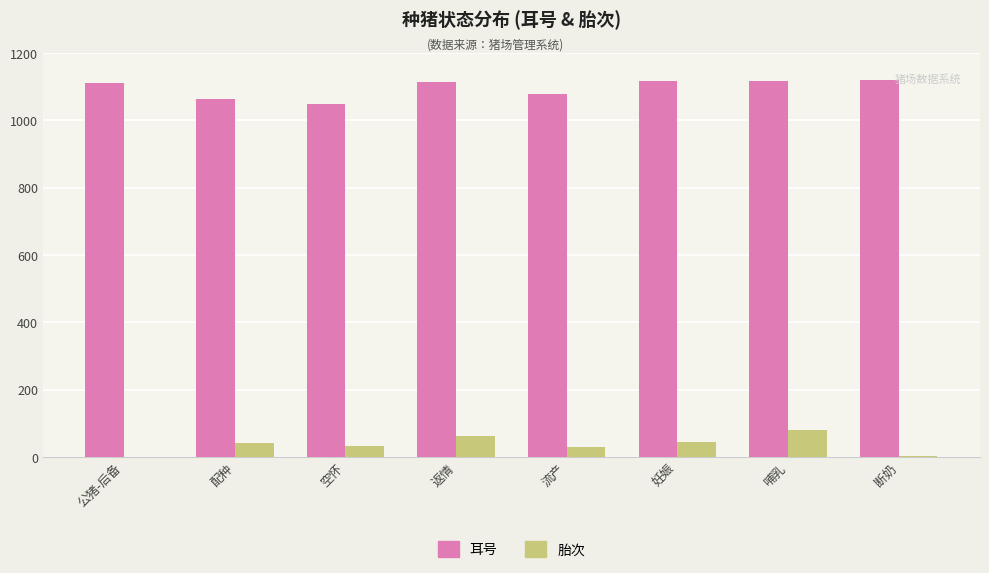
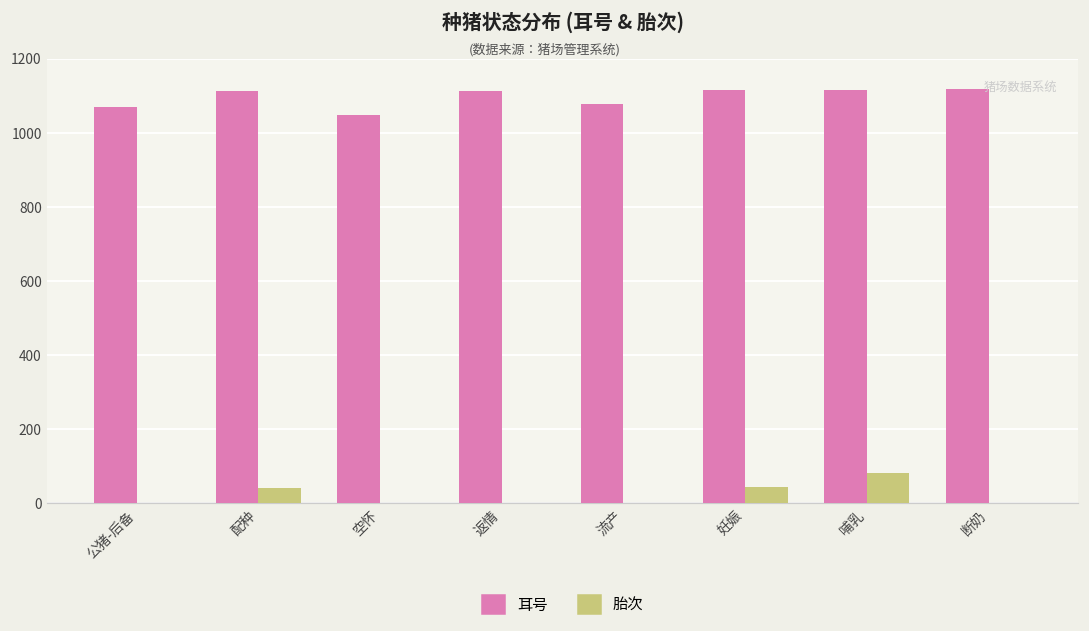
耳号, 公猪-后备: 1110 -> 1070
耳号, 配种: 1060 -> 1110
胎次, 空怀: 30 -> 0
胎次, 返情: 60 -> 0
胎次, 流产: 30 -> 0
